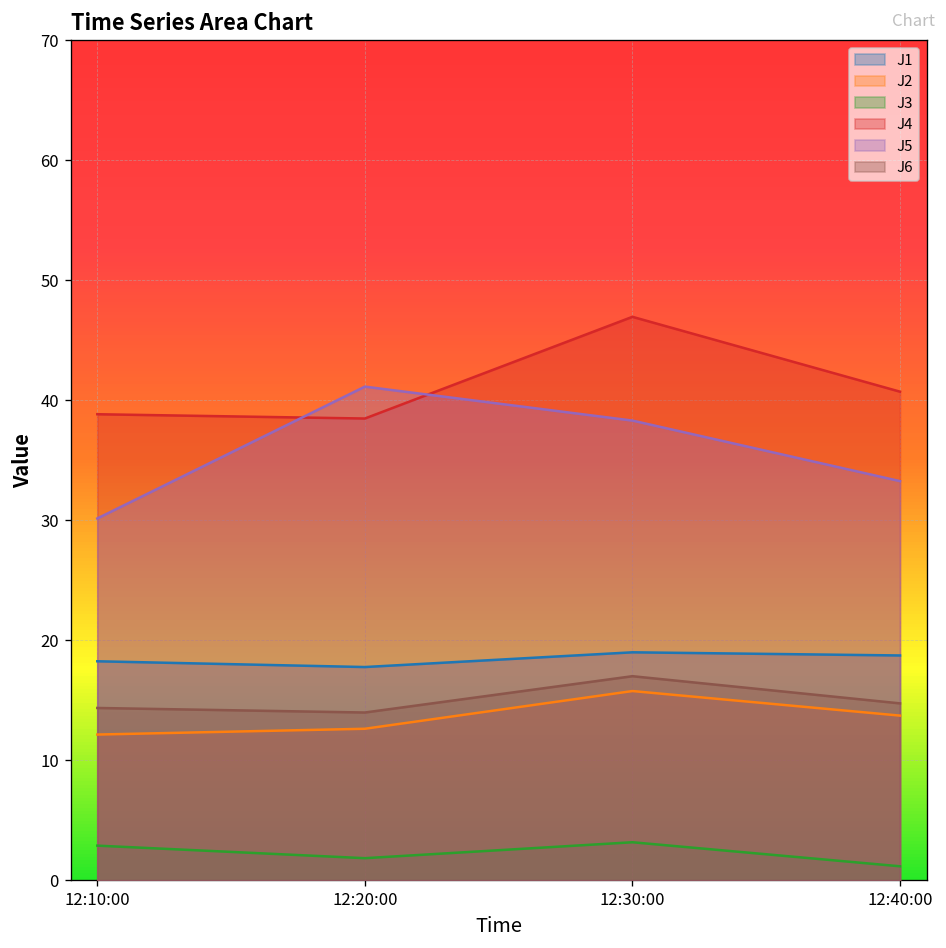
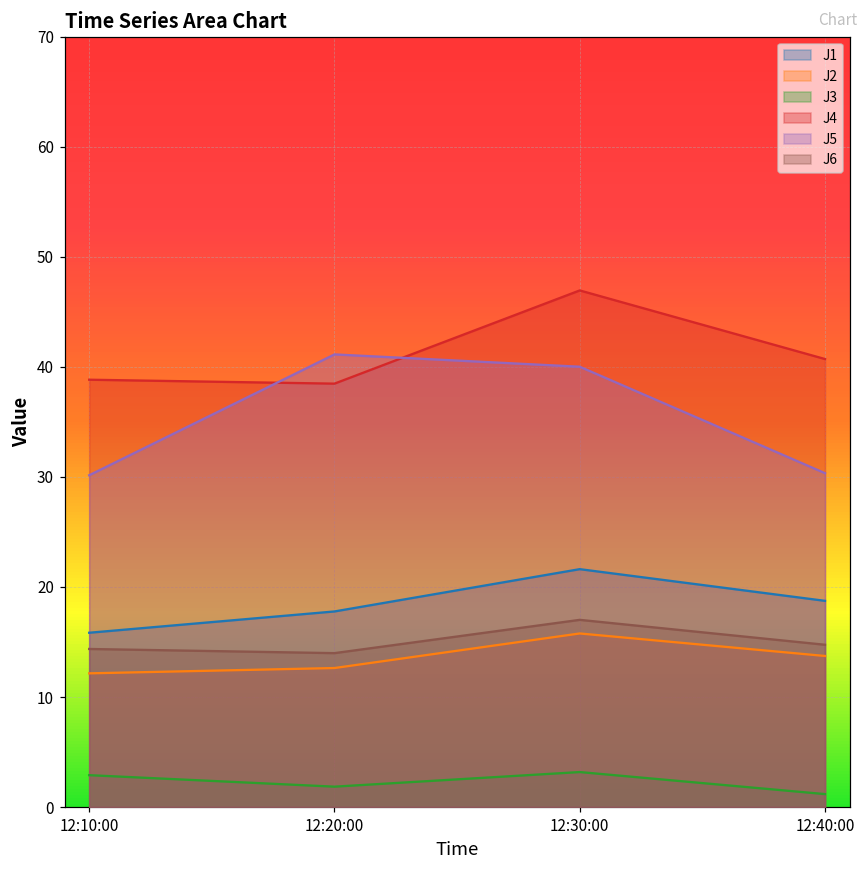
J1, 12:10:00: 18.3 -> 15.8
J1, 12:30:00: 19.0 -> 21.6
J5, 12:30:00: 38.3 -> 40.0
J5, 12:40:00: 33.3 -> 30.3
